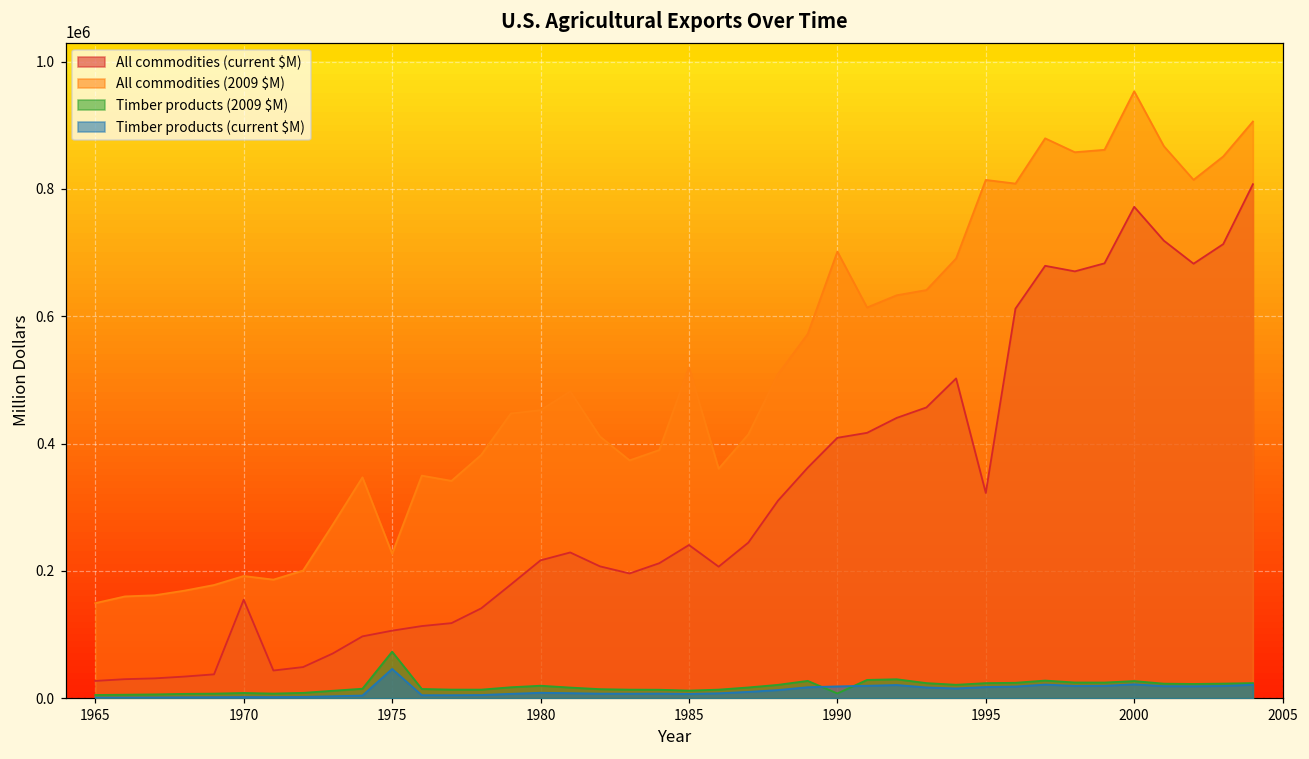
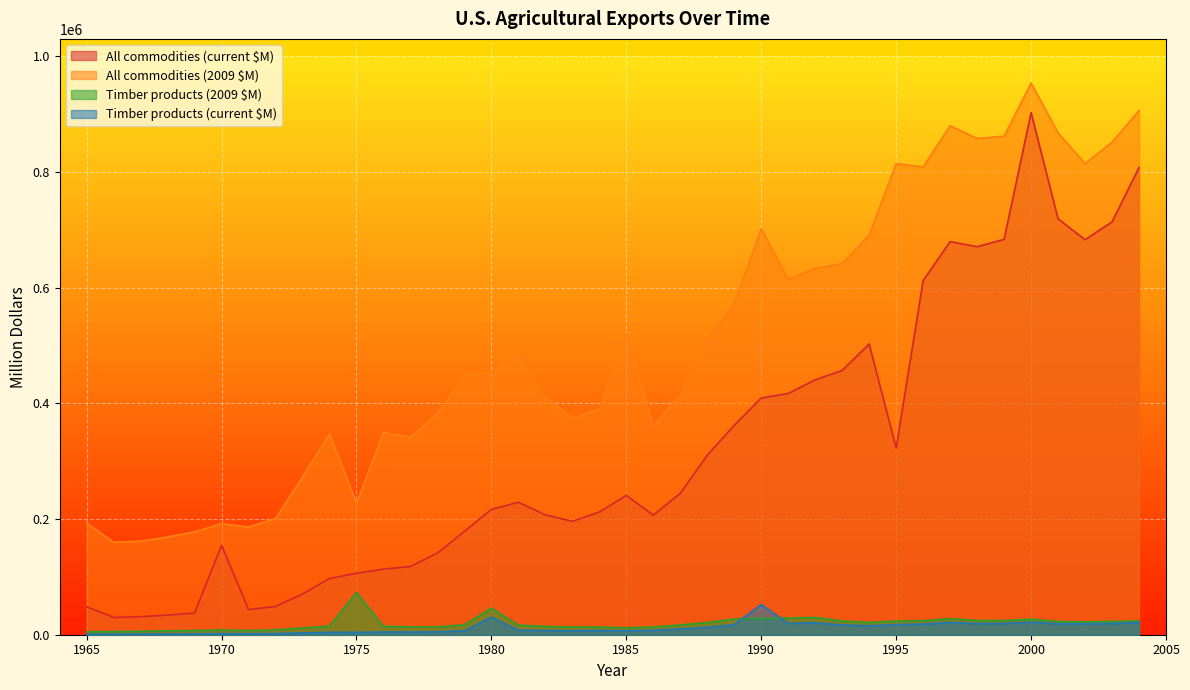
All commodities (current $M), 1965: 30000 -> 50000
All commodities (2009 $M), 1965: 150000 -> 190000
Timber products (current $M), 1975: 50000 -> 0
Timber products (2009 $M), 1980: 20000 -> 50000
Timber products (current $M), 1980: 10000 -> 30000
Timber products (2009 $M), 1990: 10000 -> 30000
Timber products (current $M), 1990: 20000 -> 50000
All commodities (current $M), 2000: 770000 -> 900000
